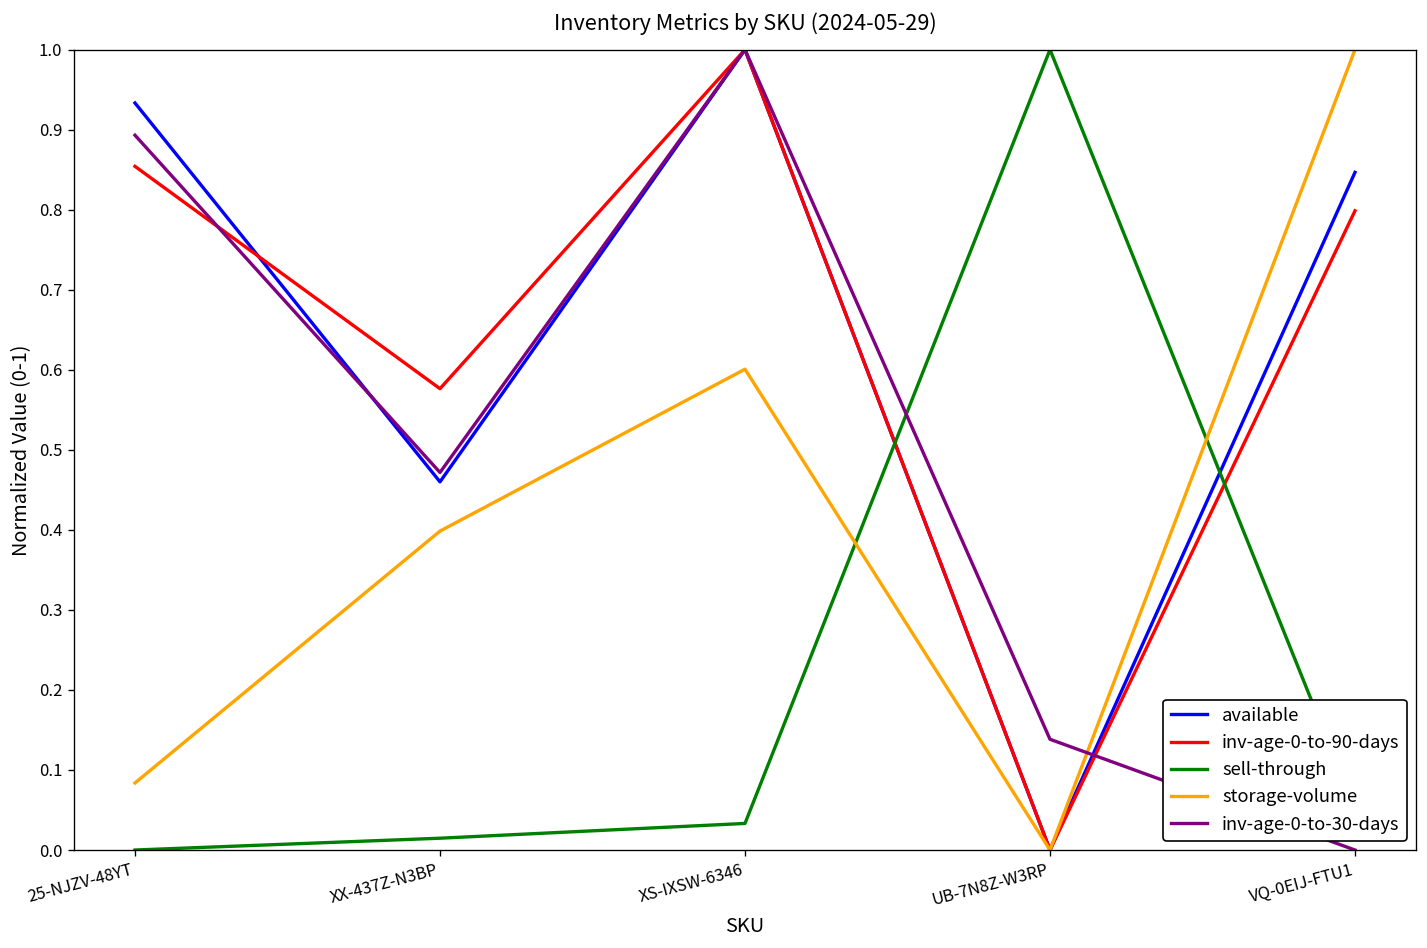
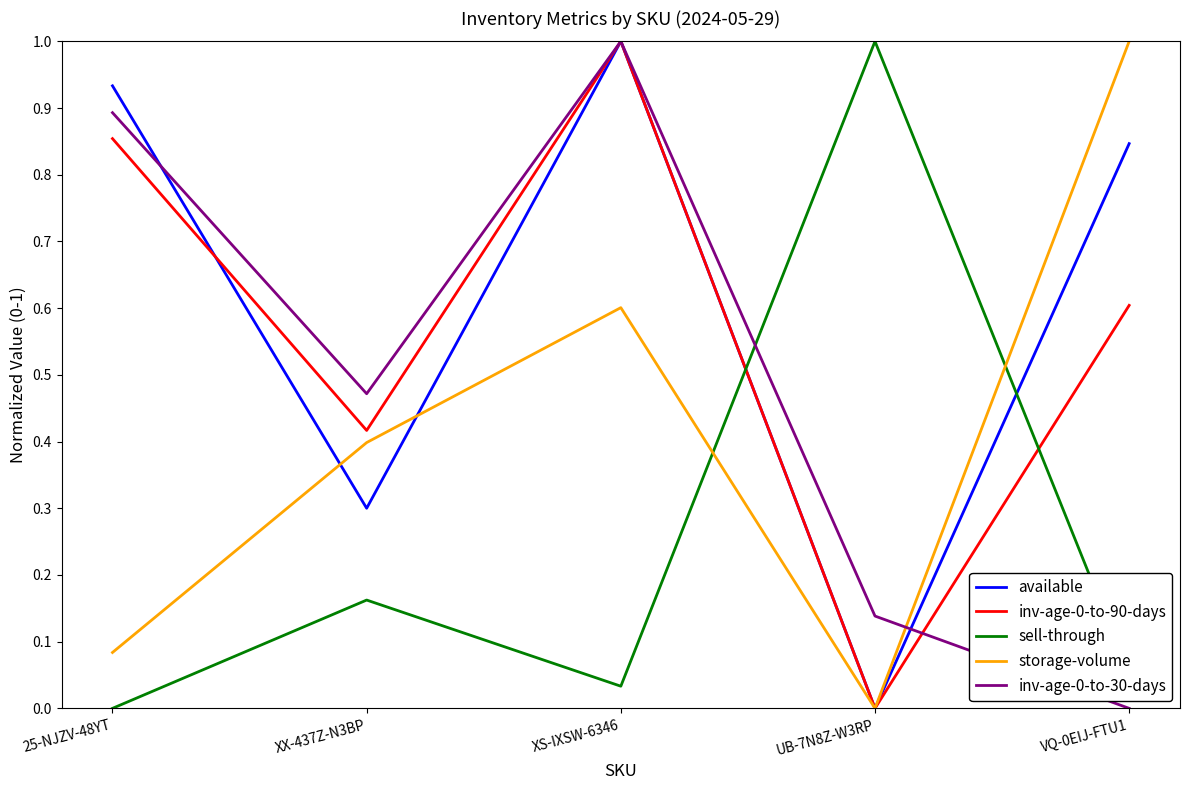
available, XX-437Z-N3BP: 0.46 -> 0.30
inv-age-0-to-90-days, XX-437Z-N3BP: 0.58 -> 0.42
sell-through, XX-437Z-N3BP: 0.01 -> 0.16
inv-age-0-to-90-days, VQ-0EIJ-FTU1: 0.80 -> 0.60
